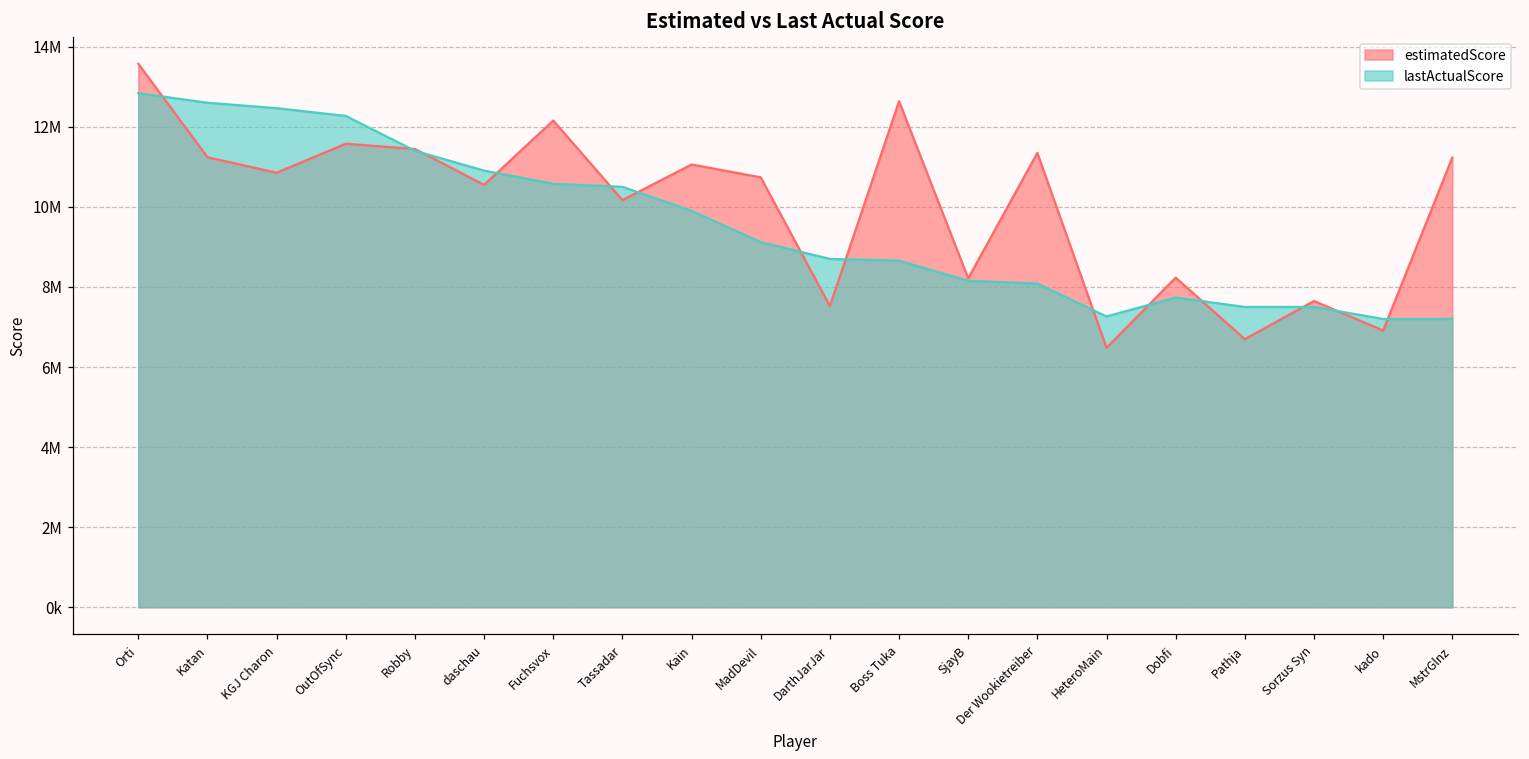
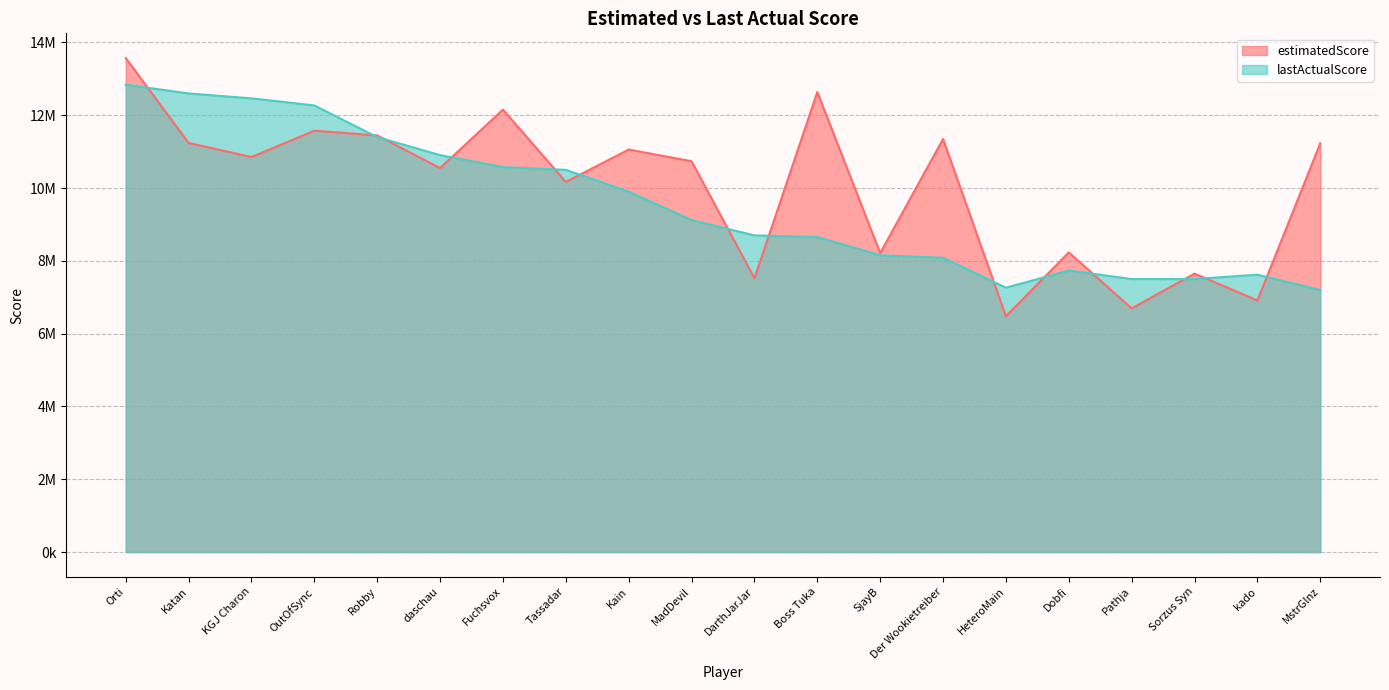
lastActualScore, kado: 7200000 -> 7600000
